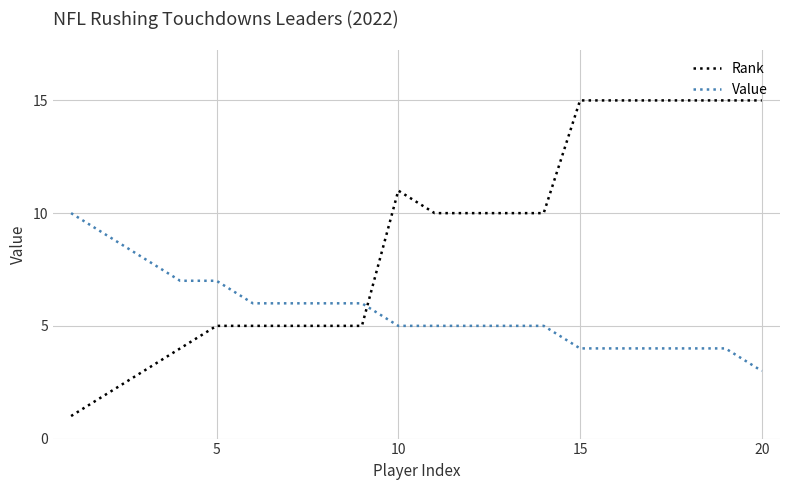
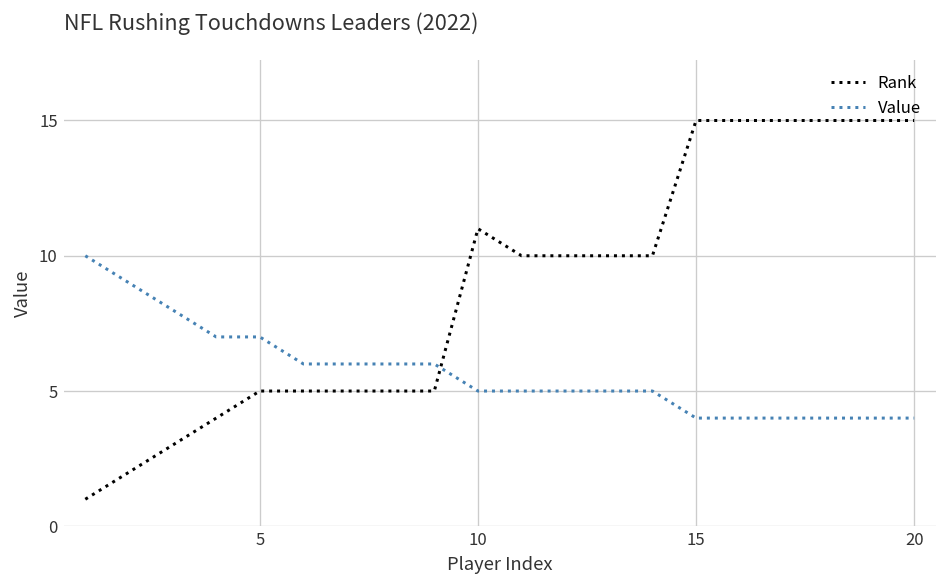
Value, 20: 3 -> 4
